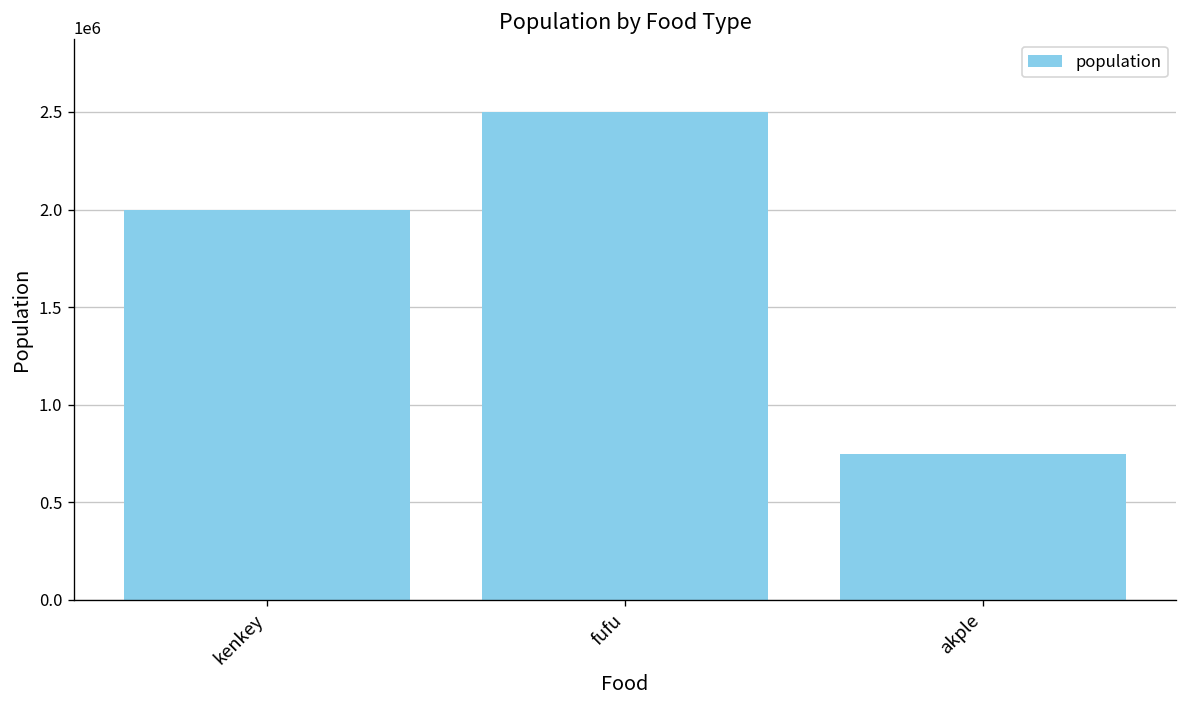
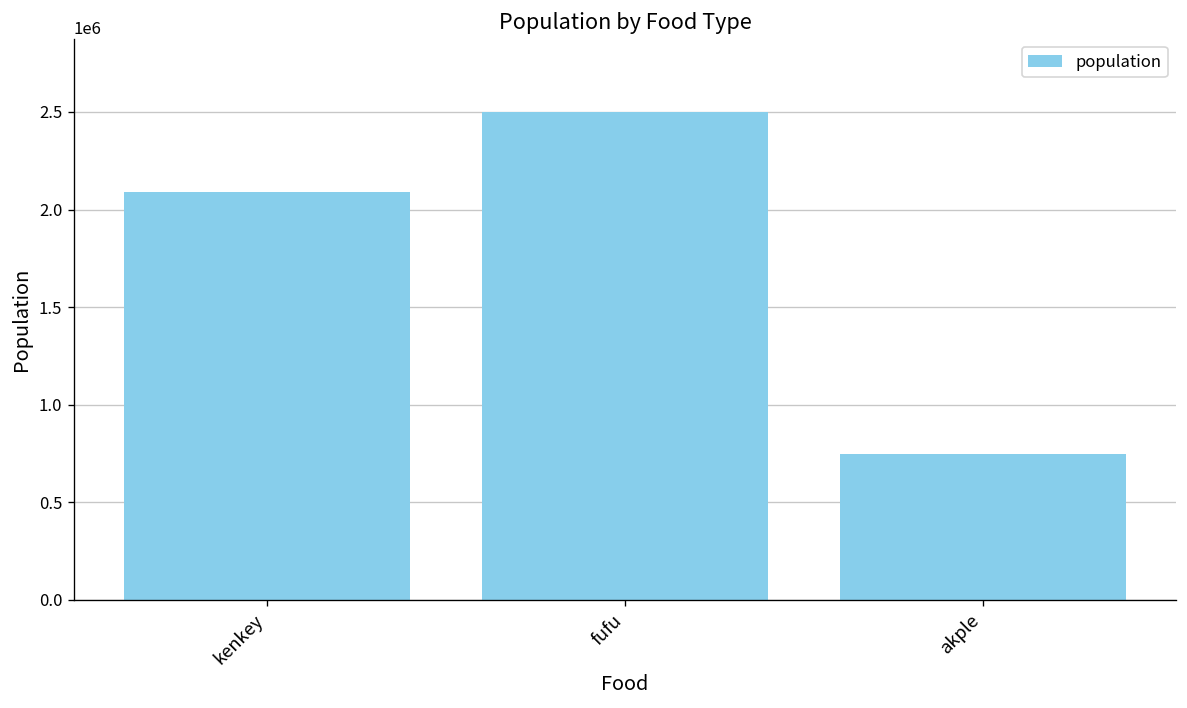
kenkey: 2000000 -> 2090000
